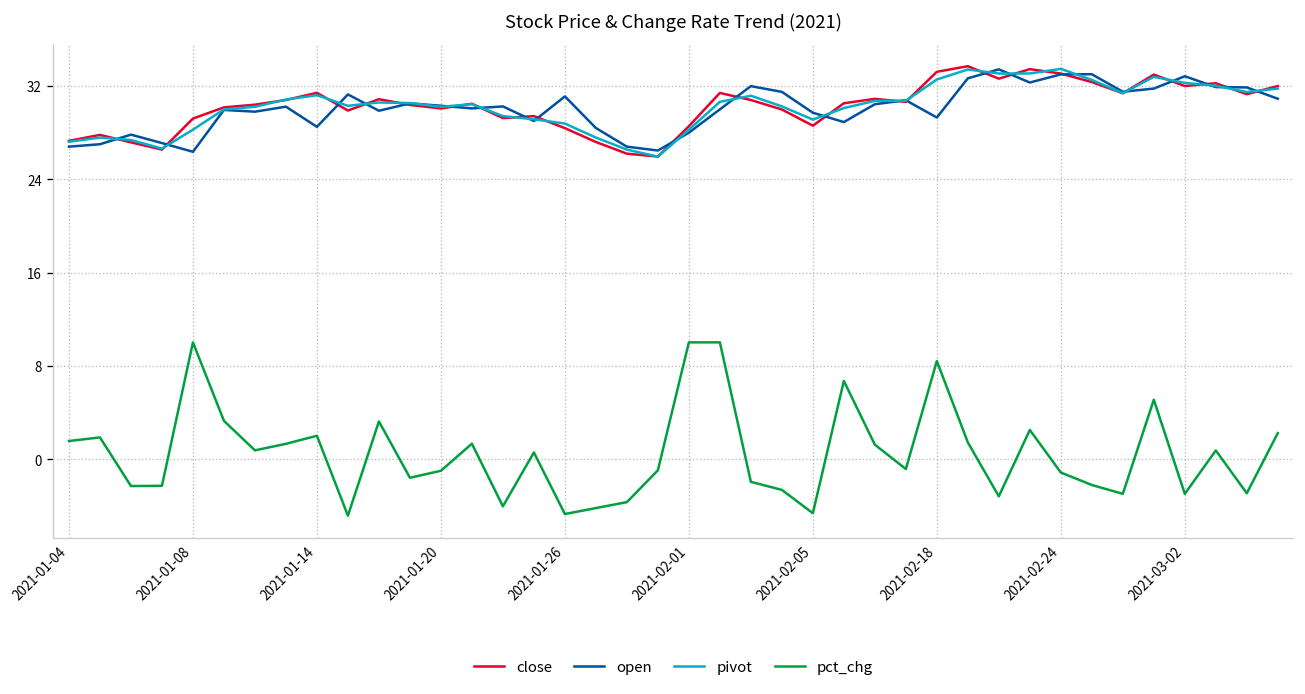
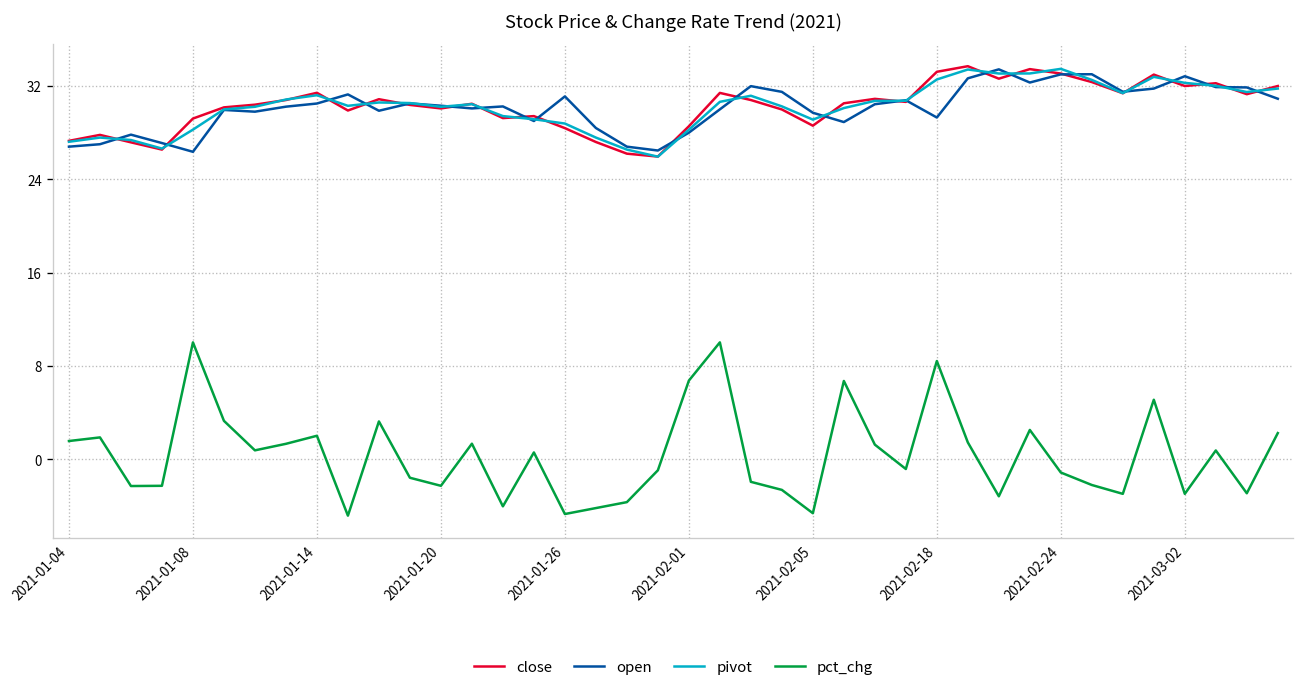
open, 2021-01-14: 29 -> 31
pct_chg, 2021-01-20: -1 -> -2
pct_chg, 2021-02-01: 10 -> 7
